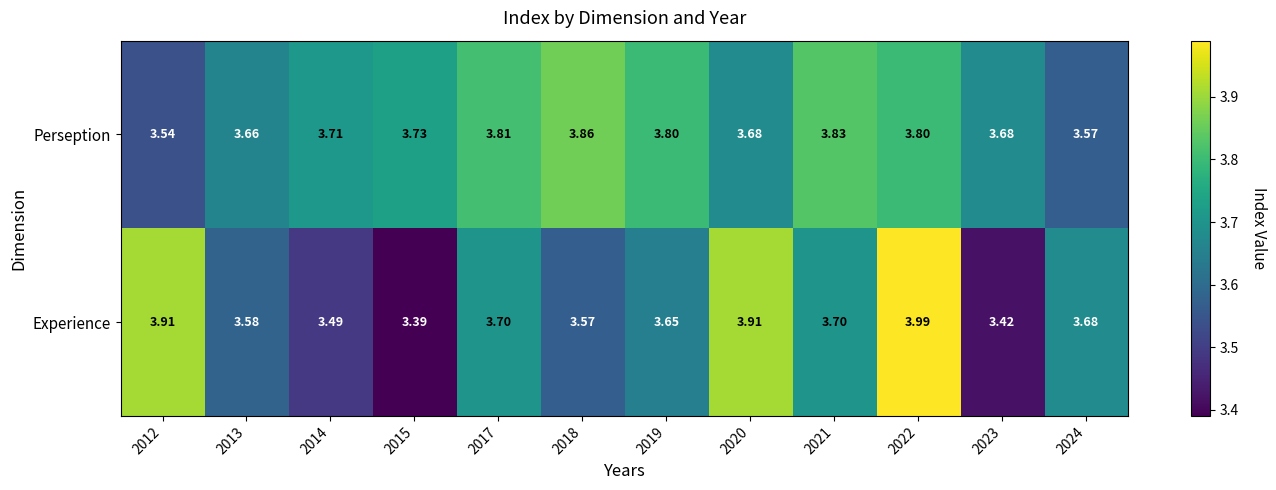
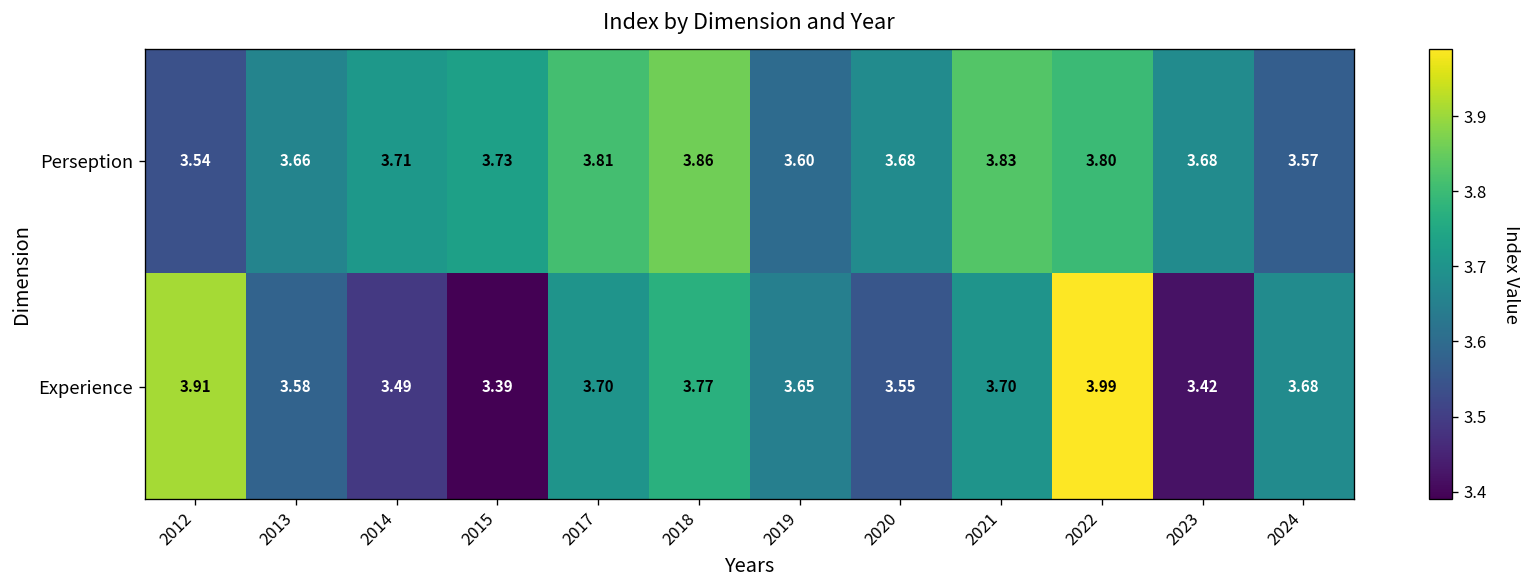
Perseption, 2019: 3.80 -> 3.60
Experience, 2018: 3.57 -> 3.77
Experience, 2020: 3.91 -> 3.55
